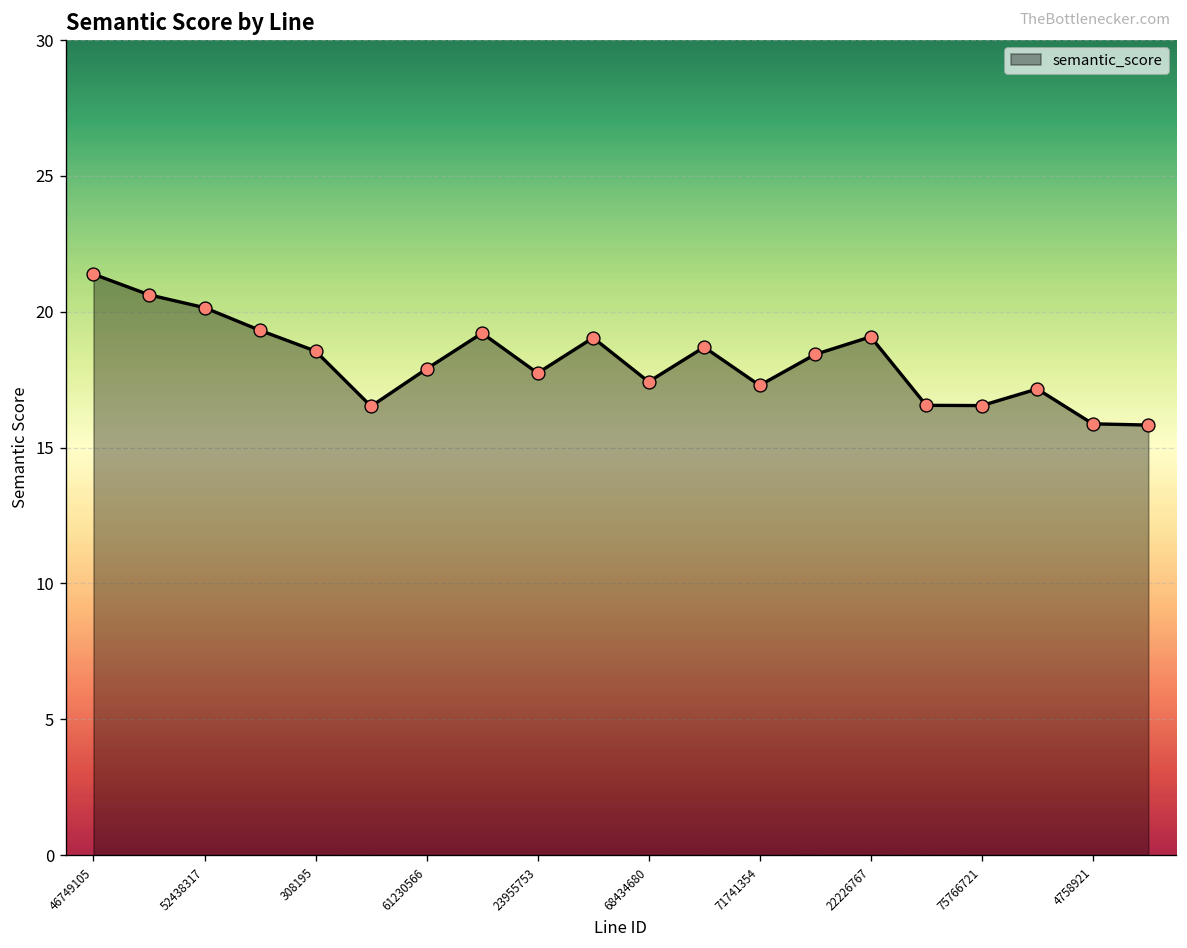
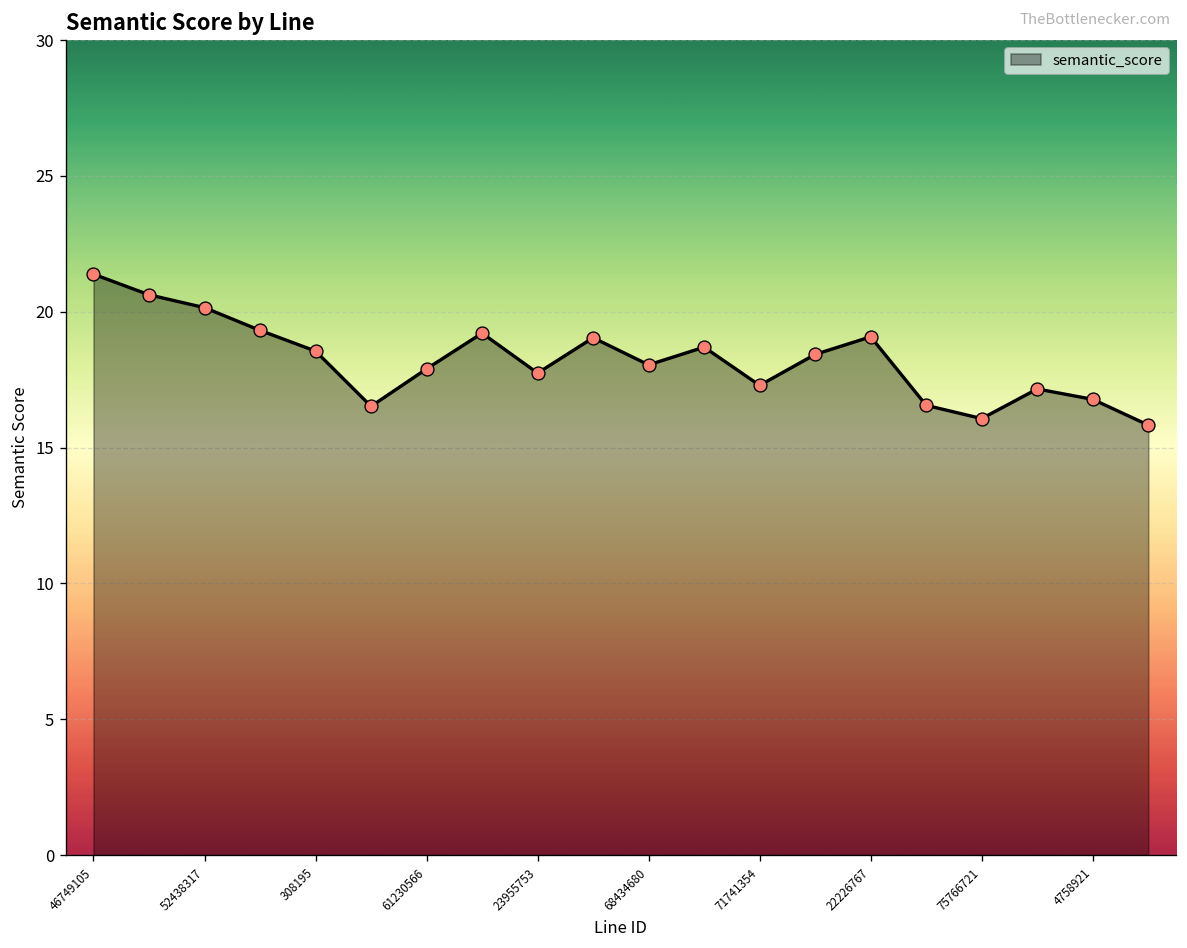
68434680: 17.4 -> 18.0
75766721: 16.5 -> 16.1
4758921: 15.9 -> 16.8
